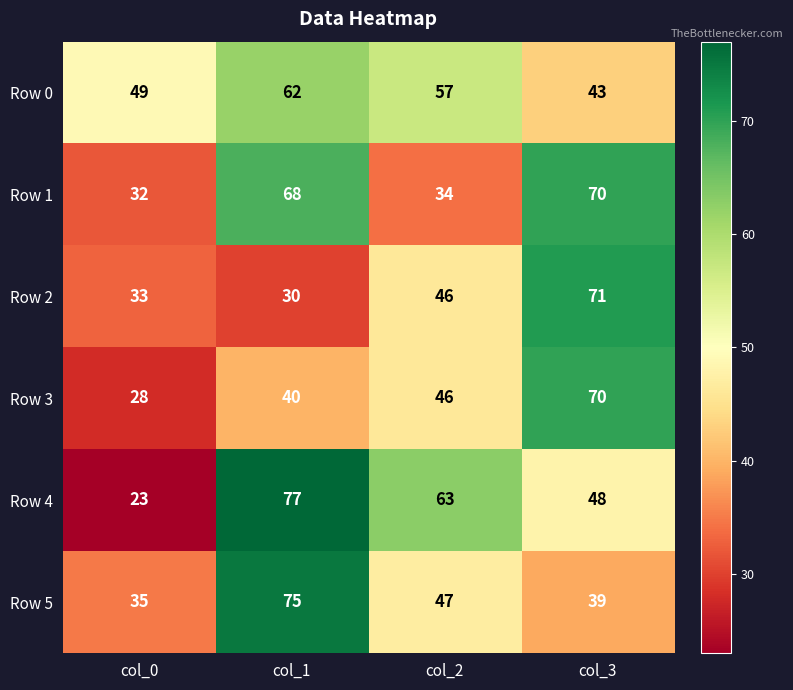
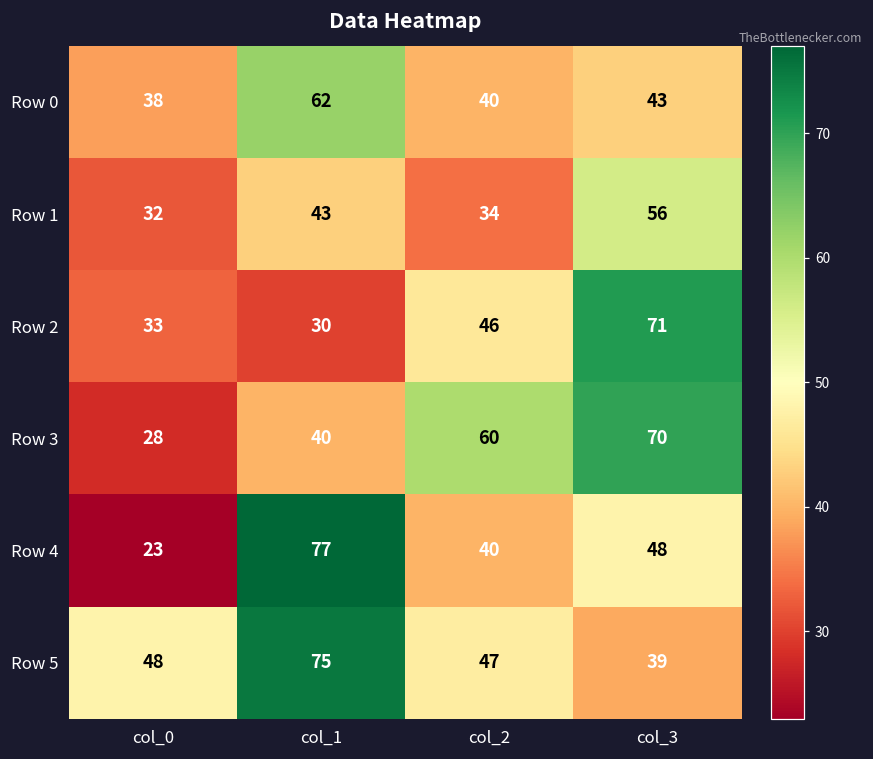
Row 0, col_0: 49 -> 38
Row 0, col_2: 57 -> 40
Row 1, col_1: 68 -> 43
Row 1, col_3: 70 -> 56
Row 3, col_2: 46 -> 60
Row 4, col_2: 63 -> 40
Row 5, col_0: 35 -> 48
